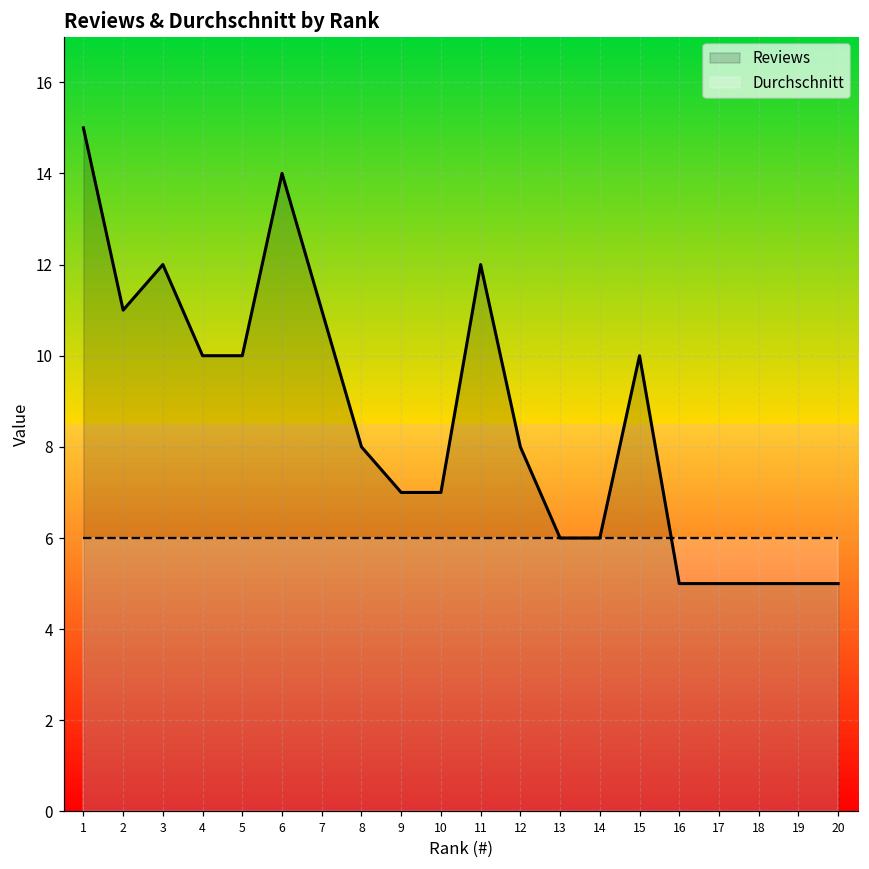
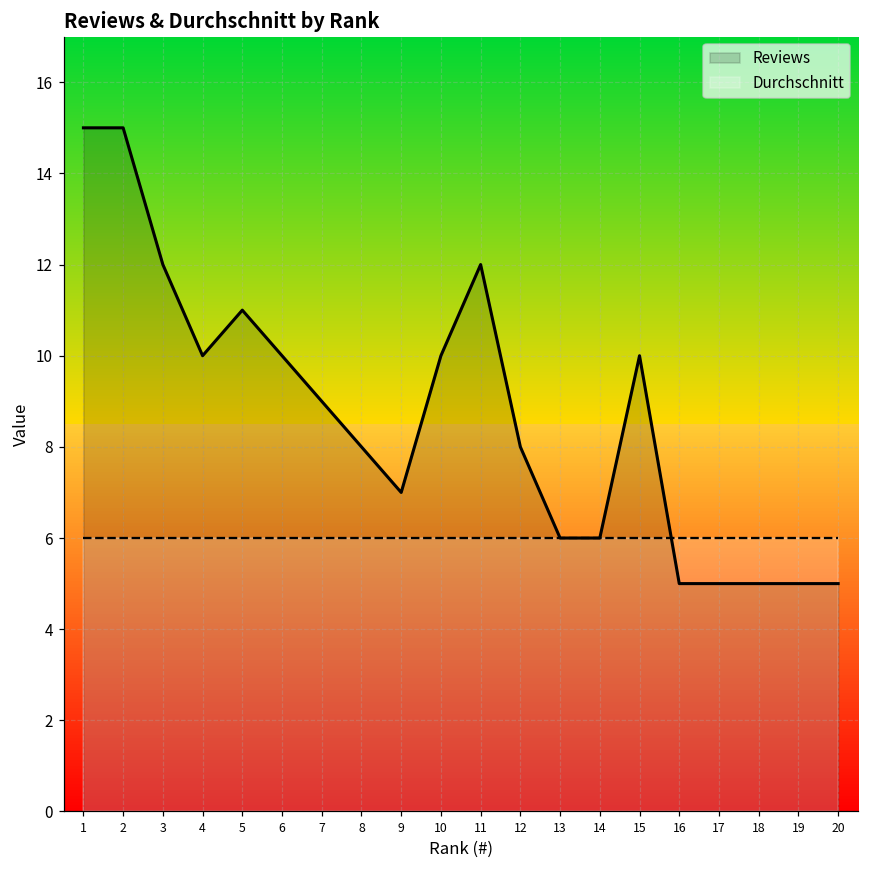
Reviews, 2: 11 -> 15
Reviews, 5: 10 -> 11
Reviews, 6: 14 -> 10
Reviews, 7: 11 -> 9
Reviews, 10: 7 -> 10
